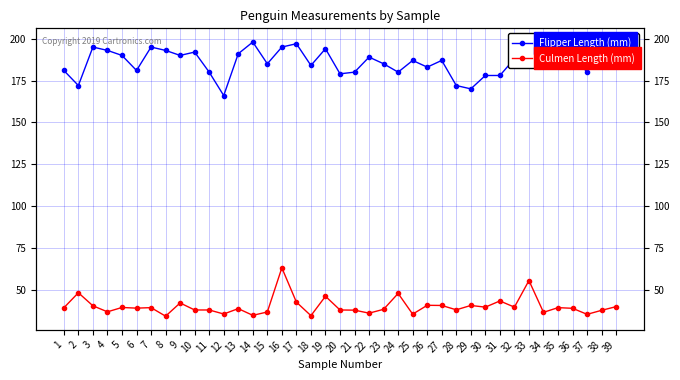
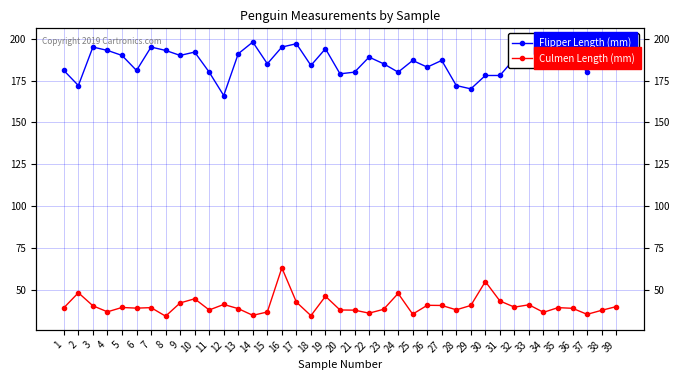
Culmen Length (mm), 10: 38 -> 45
Culmen Length (mm), 12: 35 -> 41
Culmen Length (mm), 30: 40 -> 55
Culmen Length (mm), 33: 55 -> 41
